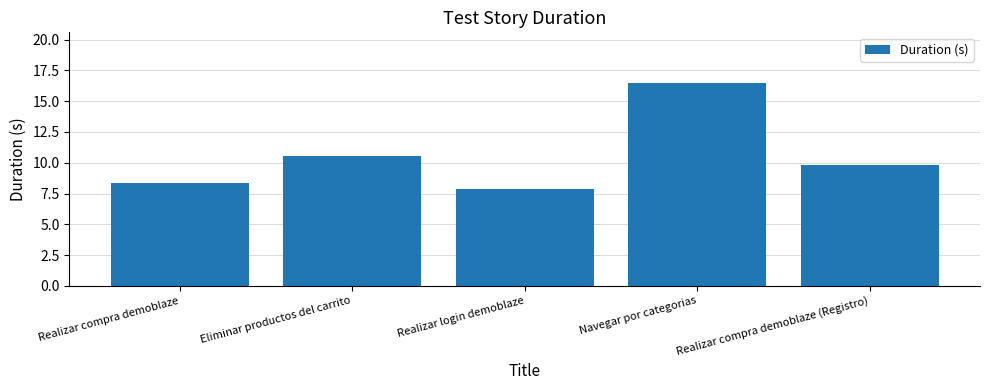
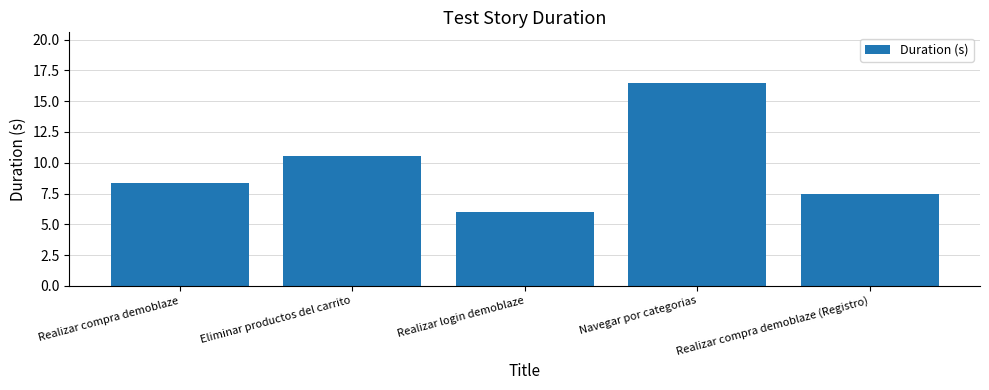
Realizar login demoblaze: 7.8 -> 6.0
Realizar compra demoblaze (Registro): 9.8 -> 7.5
